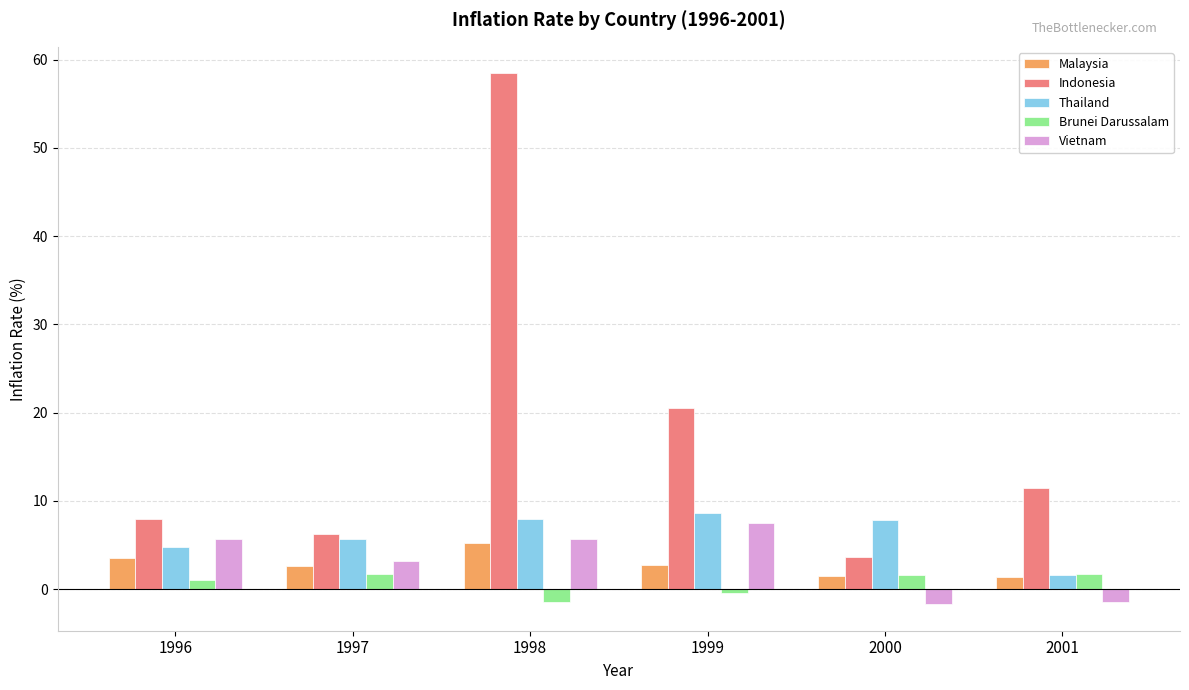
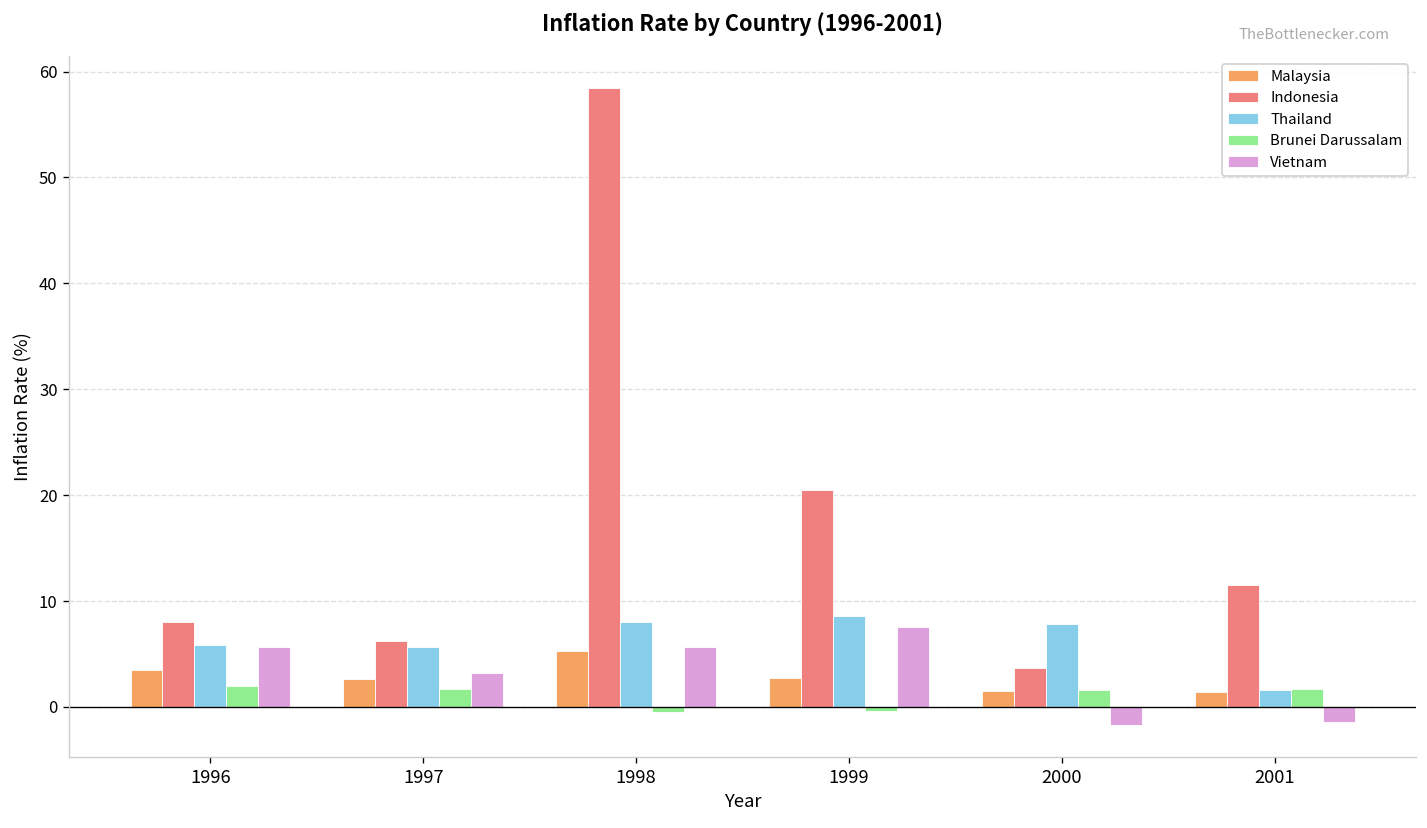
Thailand, 1996: 5 -> 6
Brunei Darussalam, 1996: 1 -> 2
Brunei Darussalam, 1998: -1 -> 0
